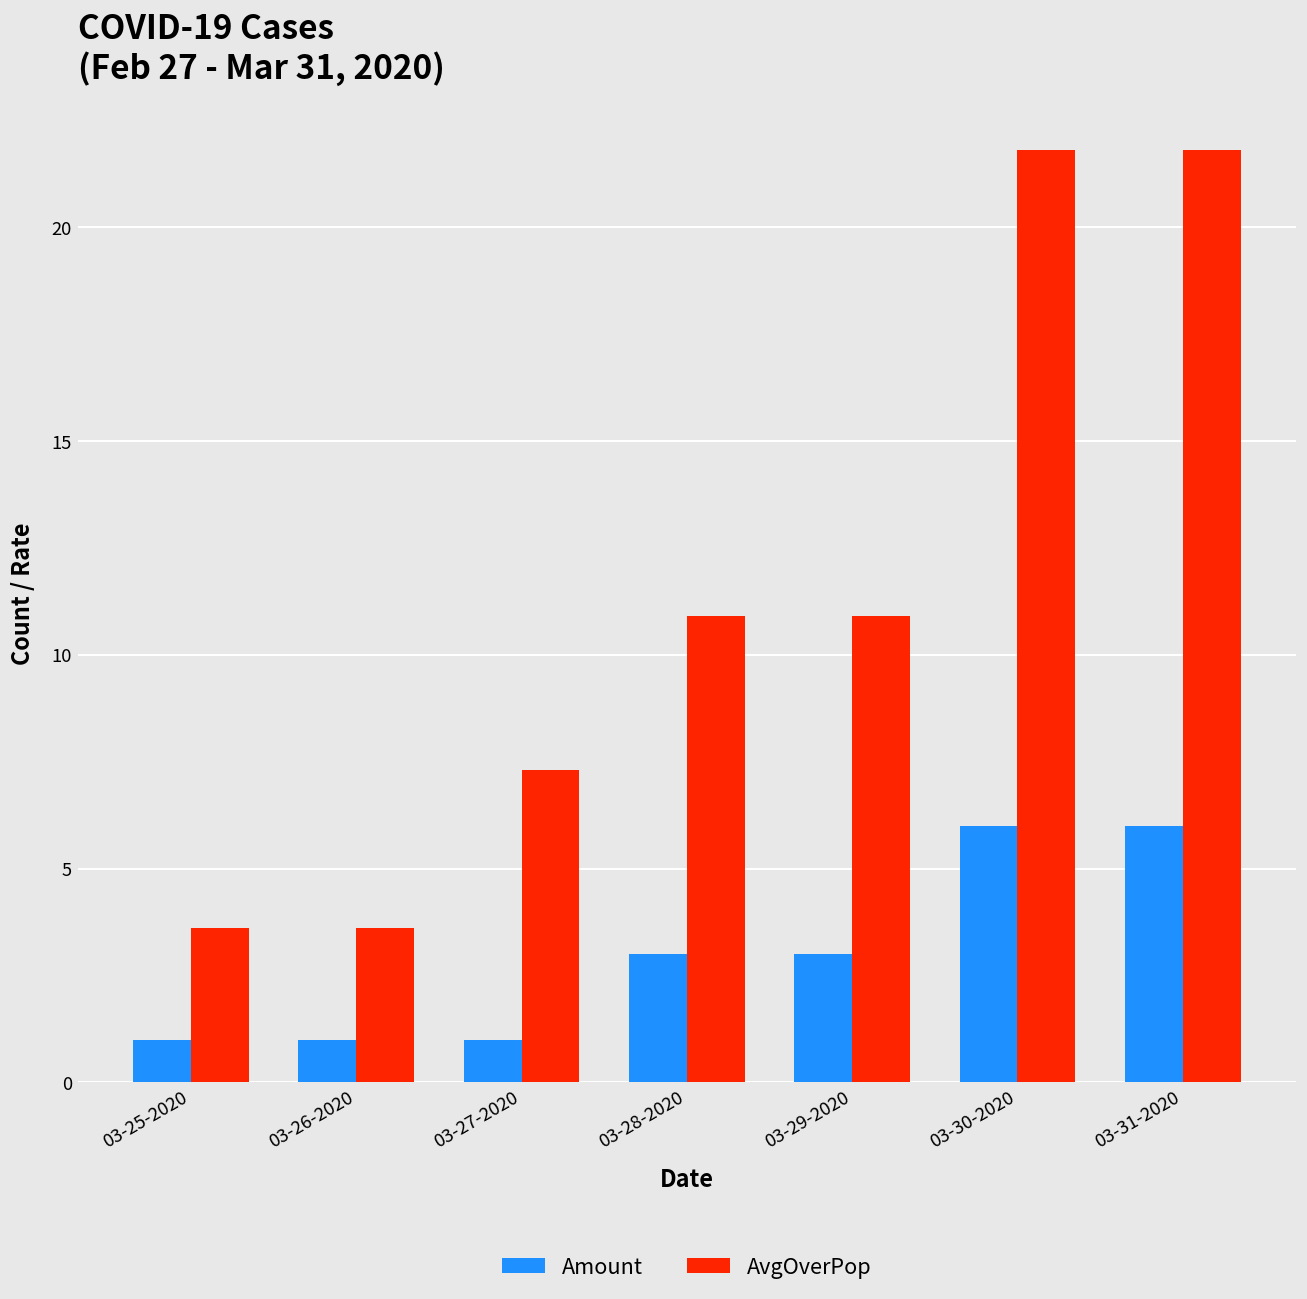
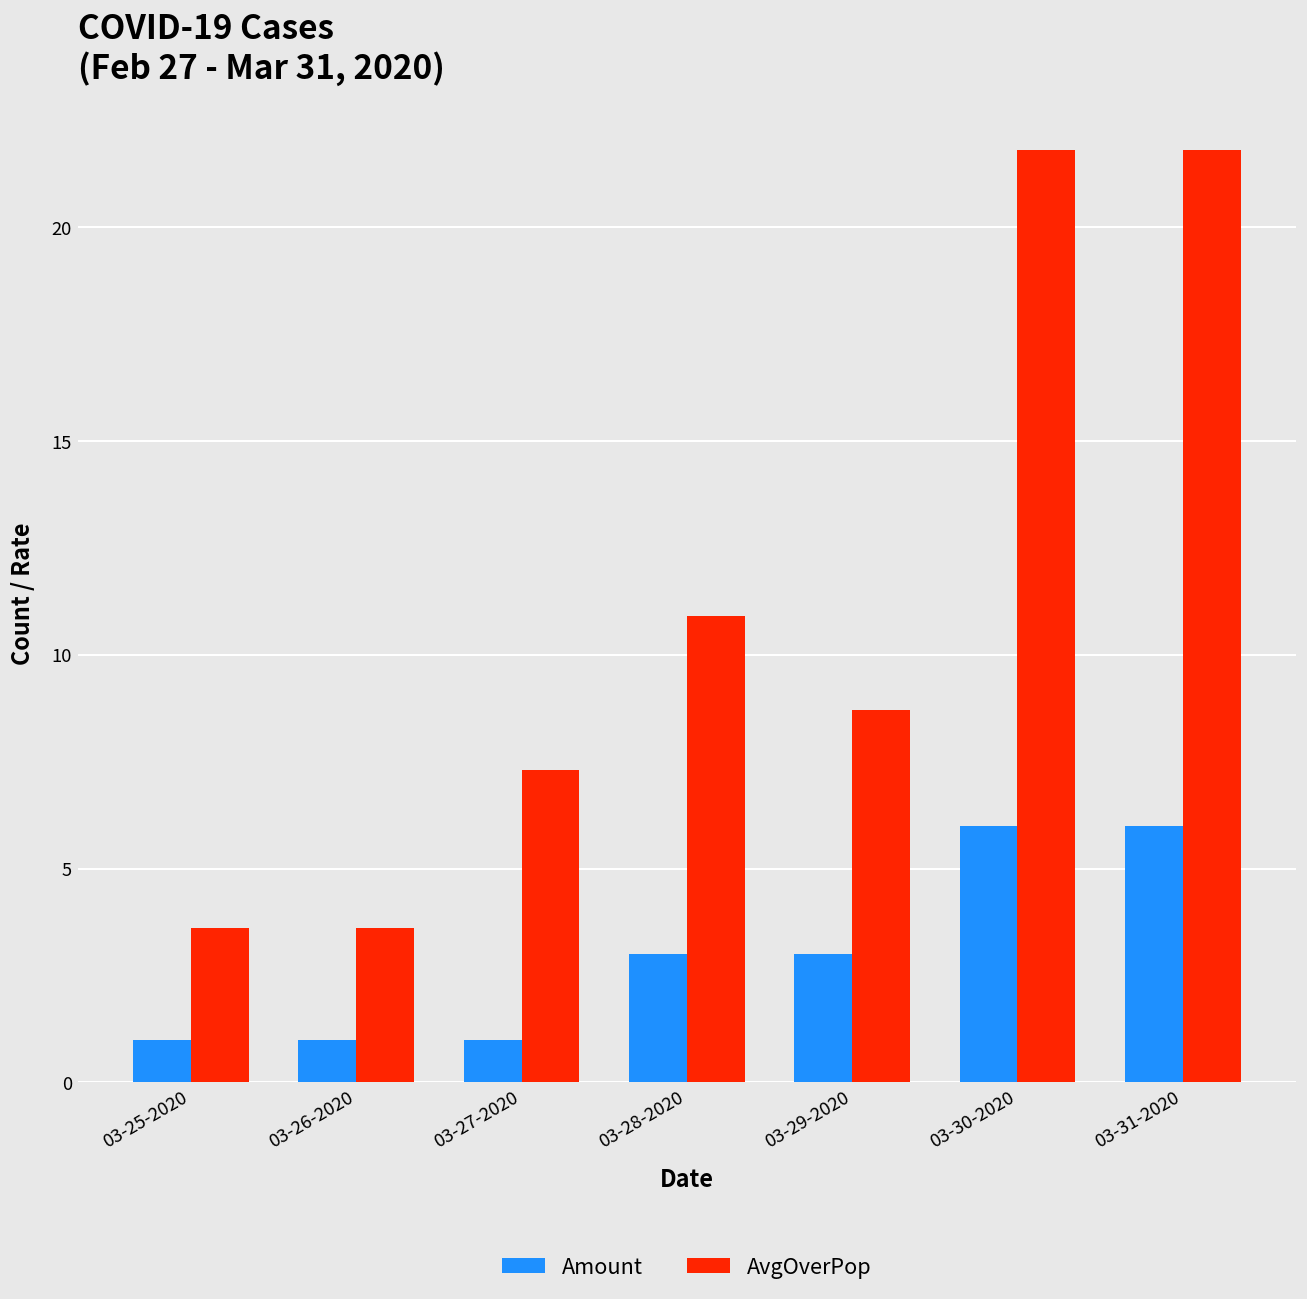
AvgOverPop, 03-29-2020: 10.9 -> 8.7
